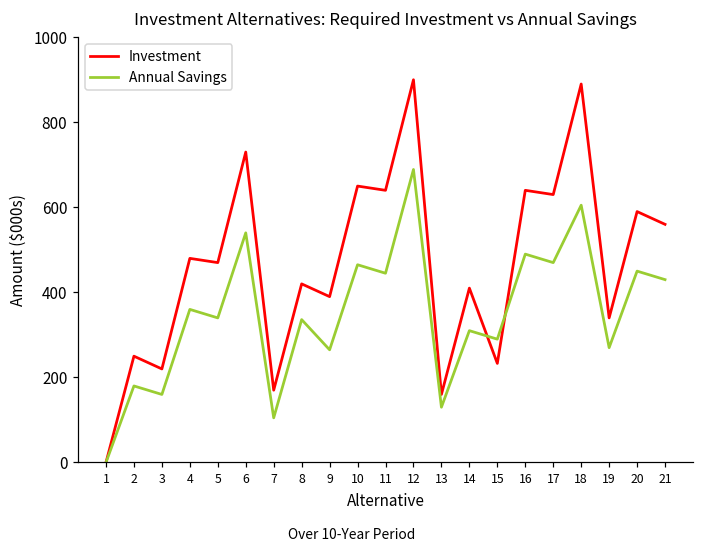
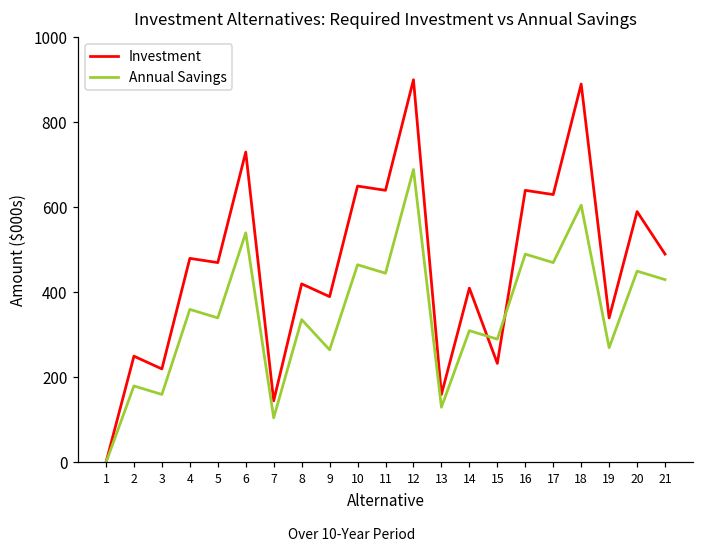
Investment, 7: 170 -> 150
Investment, 21: 560 -> 490
